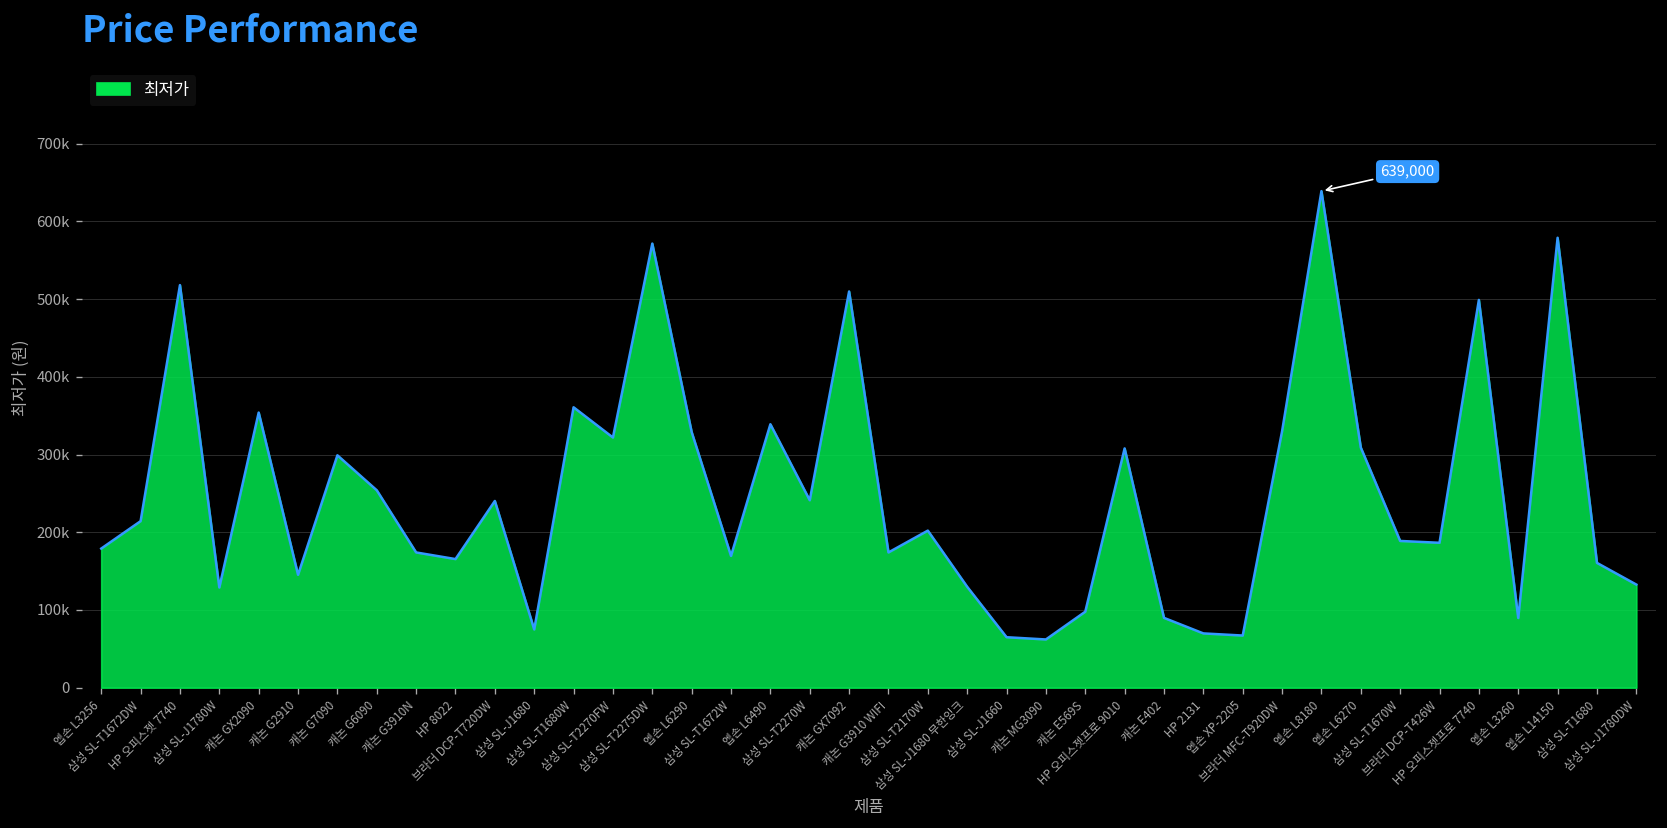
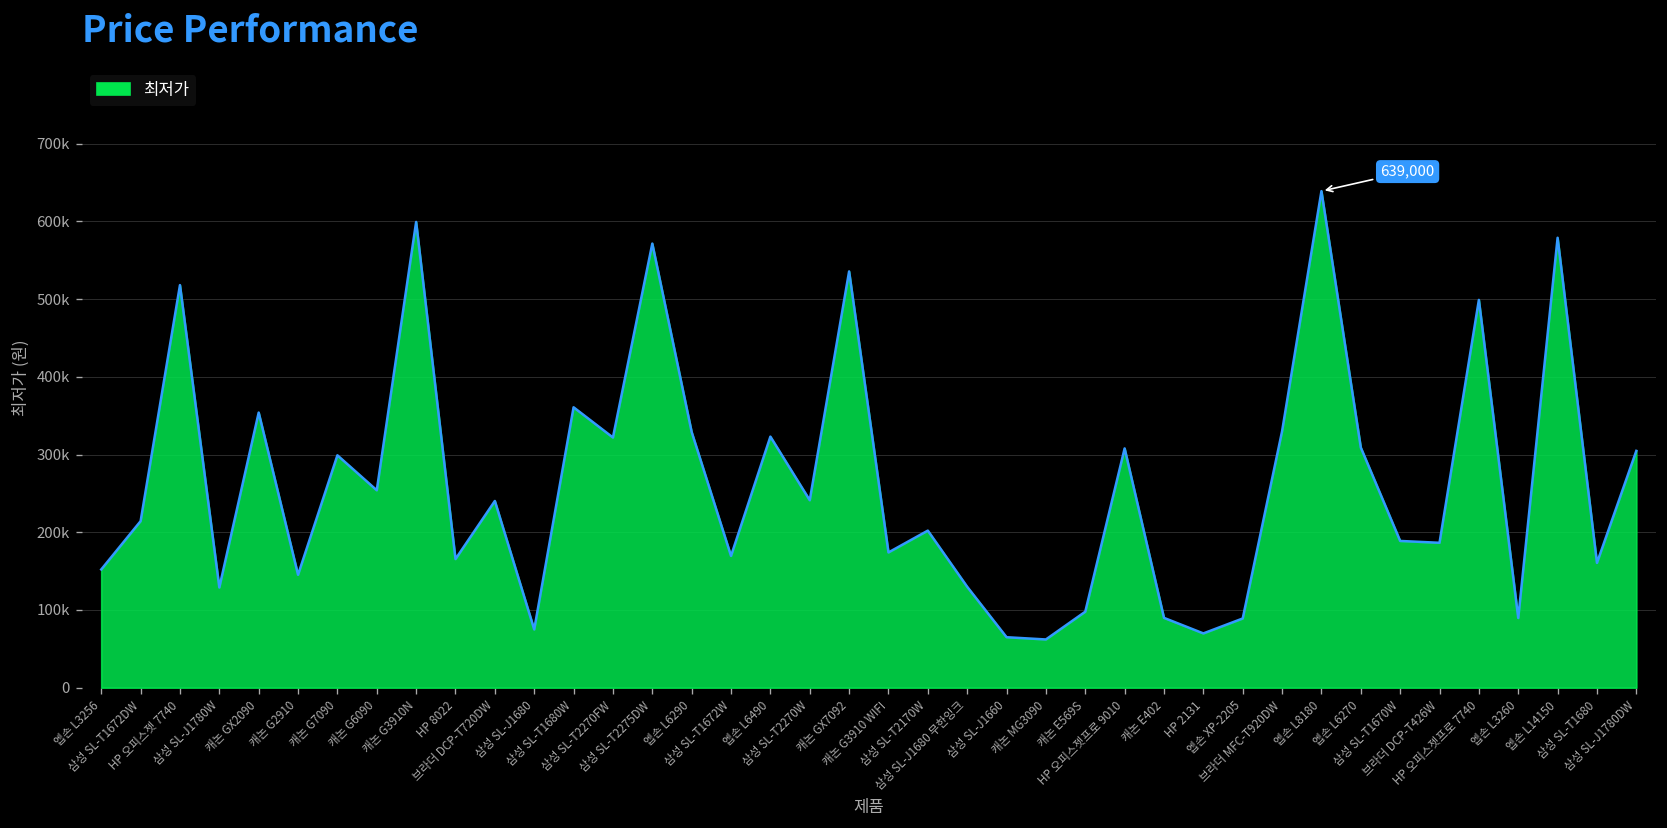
엡손 L3256: 180000 -> 150000
캐논 G3910N: 170000 -> 600000
엡손 L6490: 340000 -> 320000
캐논 GX7092: 510000 -> 540000
엡손 XP-2205: 70000 -> 90000
삼성 SL-J1780DW: 130000 -> 300000
